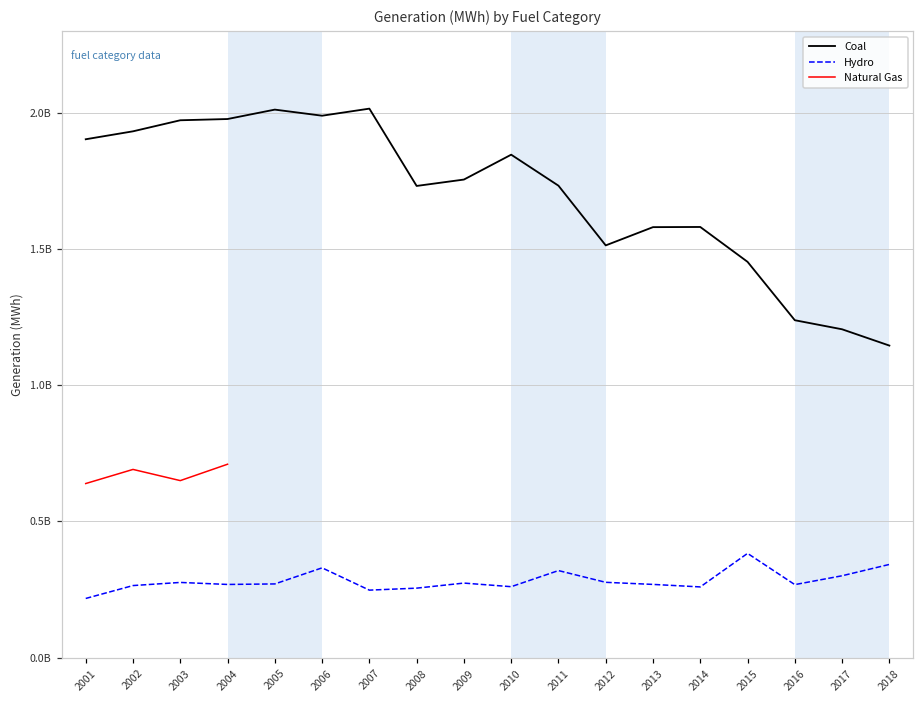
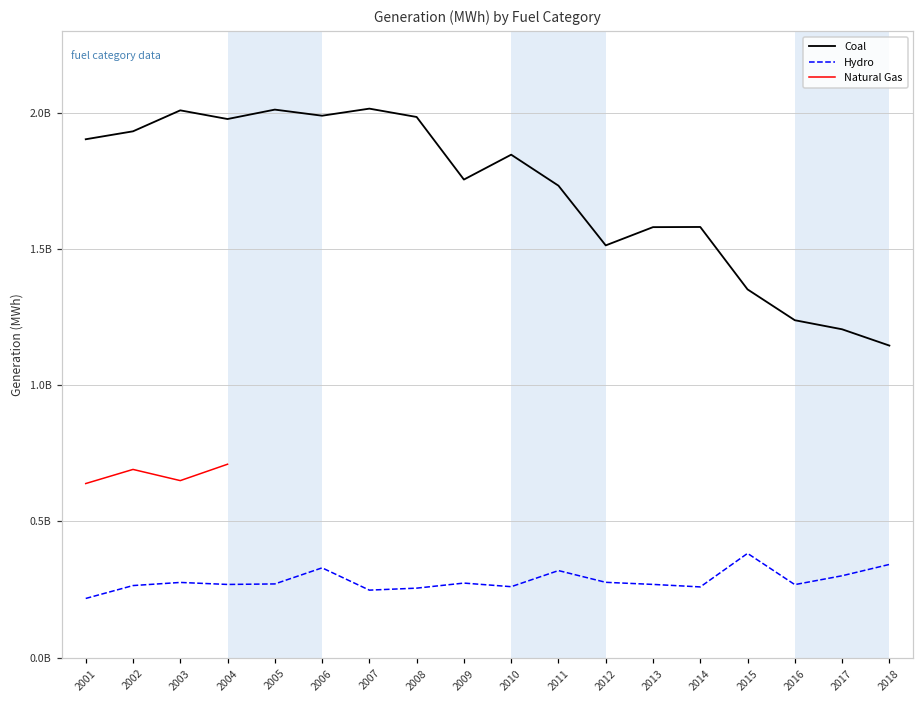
Coal, 2003: 1970000000 -> 2010000000
Coal, 2008: 1730000000 -> 1990000000
Coal, 2015: 1450000000 -> 1350000000
